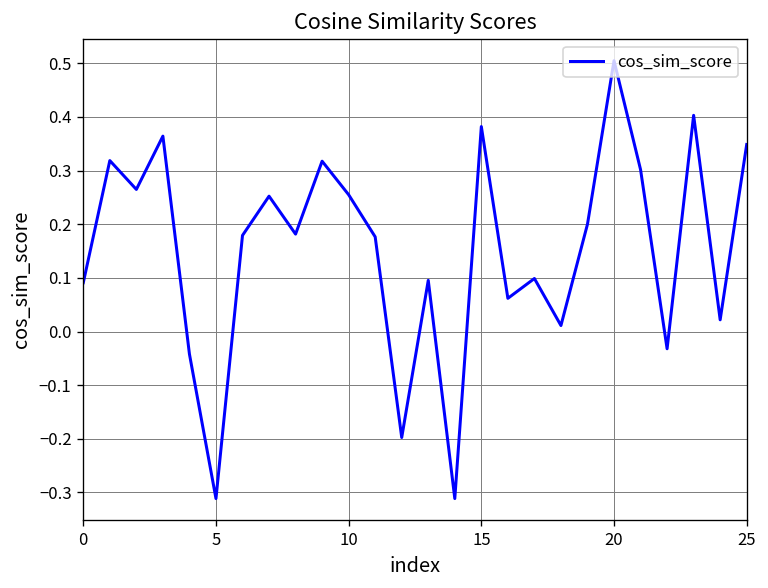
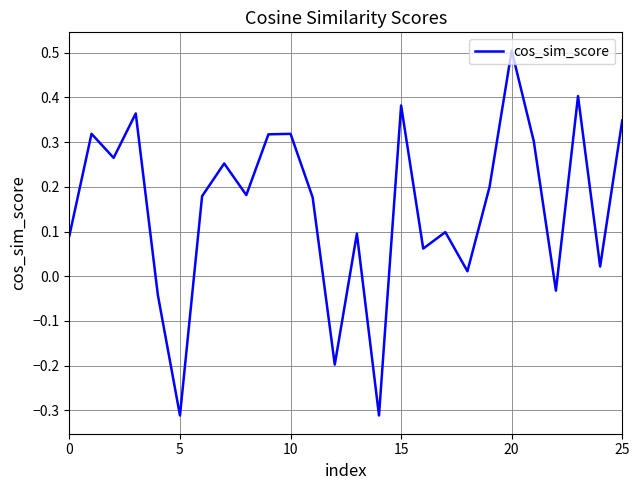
10: 0.26 -> 0.32
